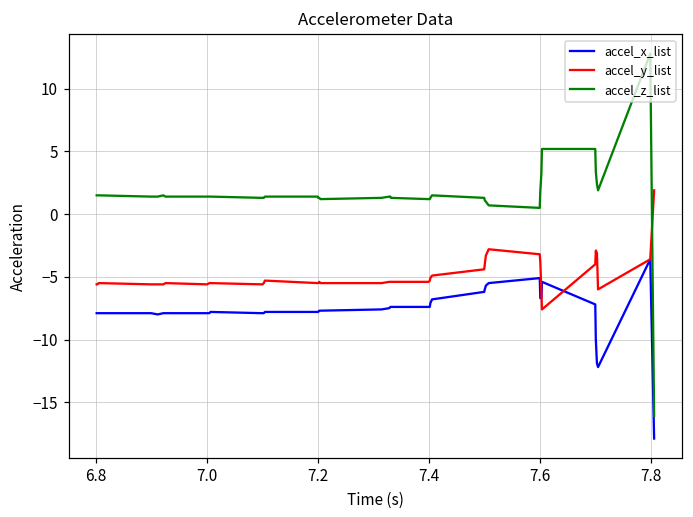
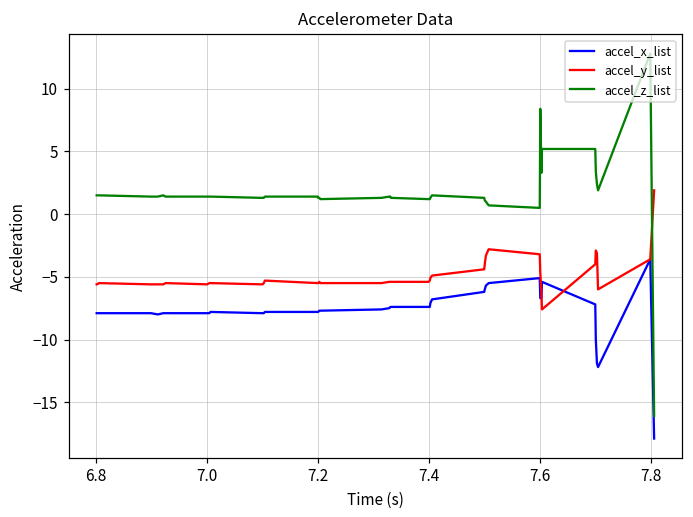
accel_y_list, 7.6: -3.8 -> -4.7
accel_z_list, 7.6: 1.8 -> 8.4
